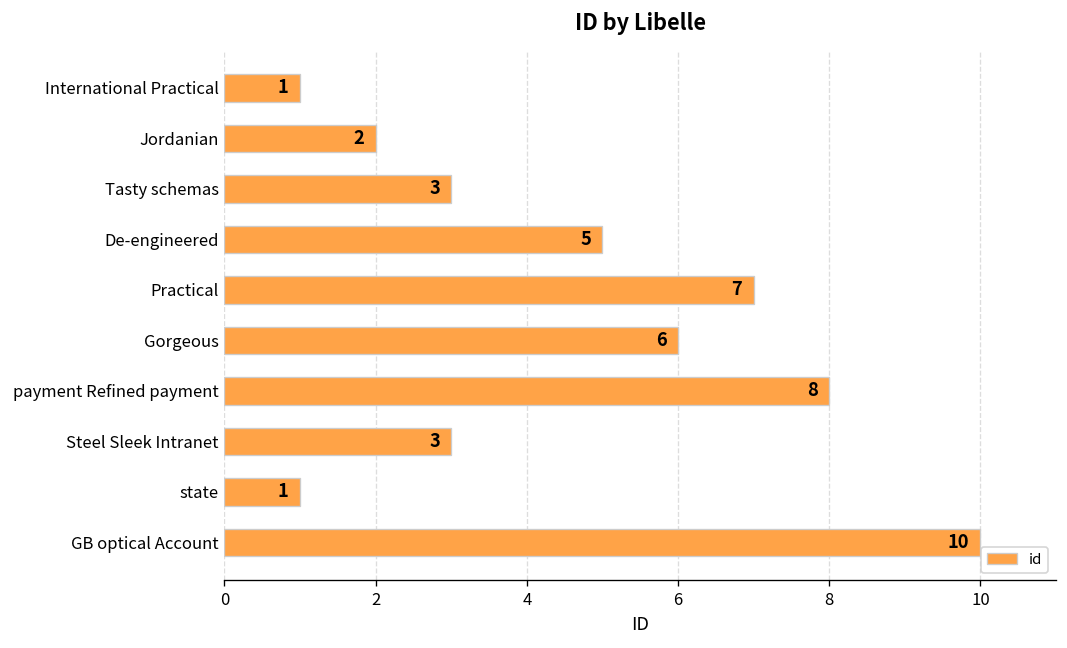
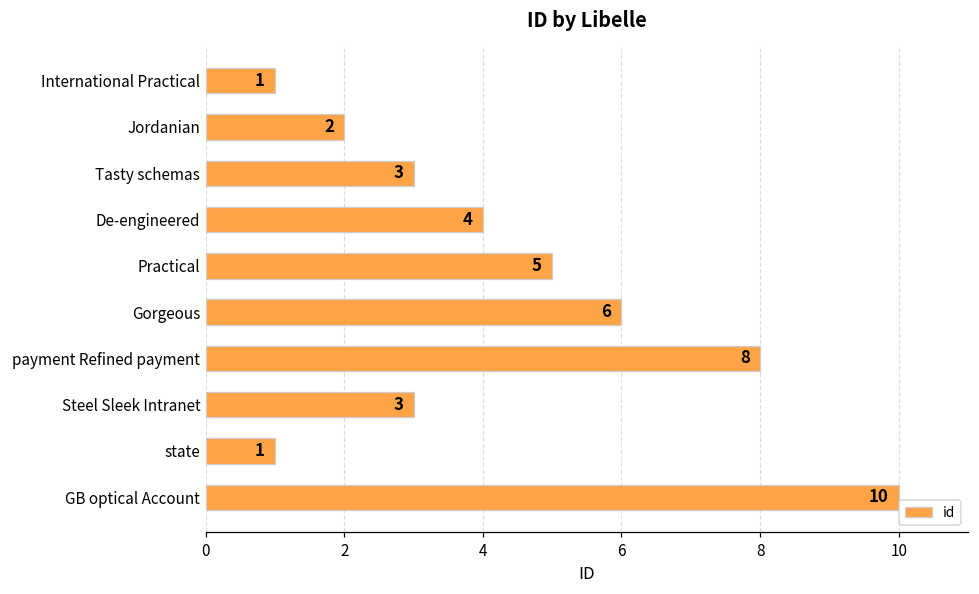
De-engineered: 5 -> 4
Practical: 7 -> 5
